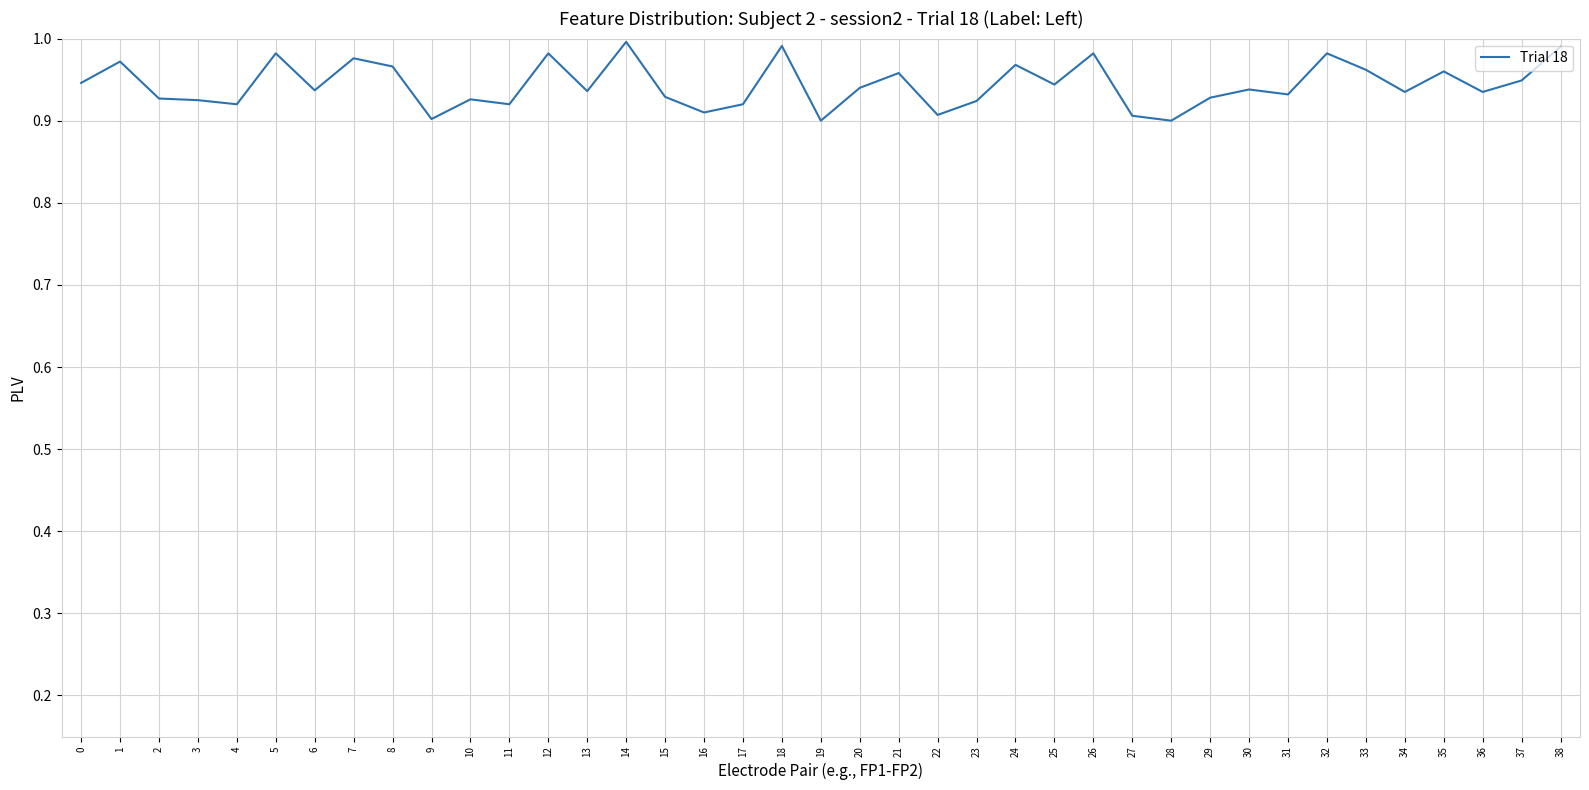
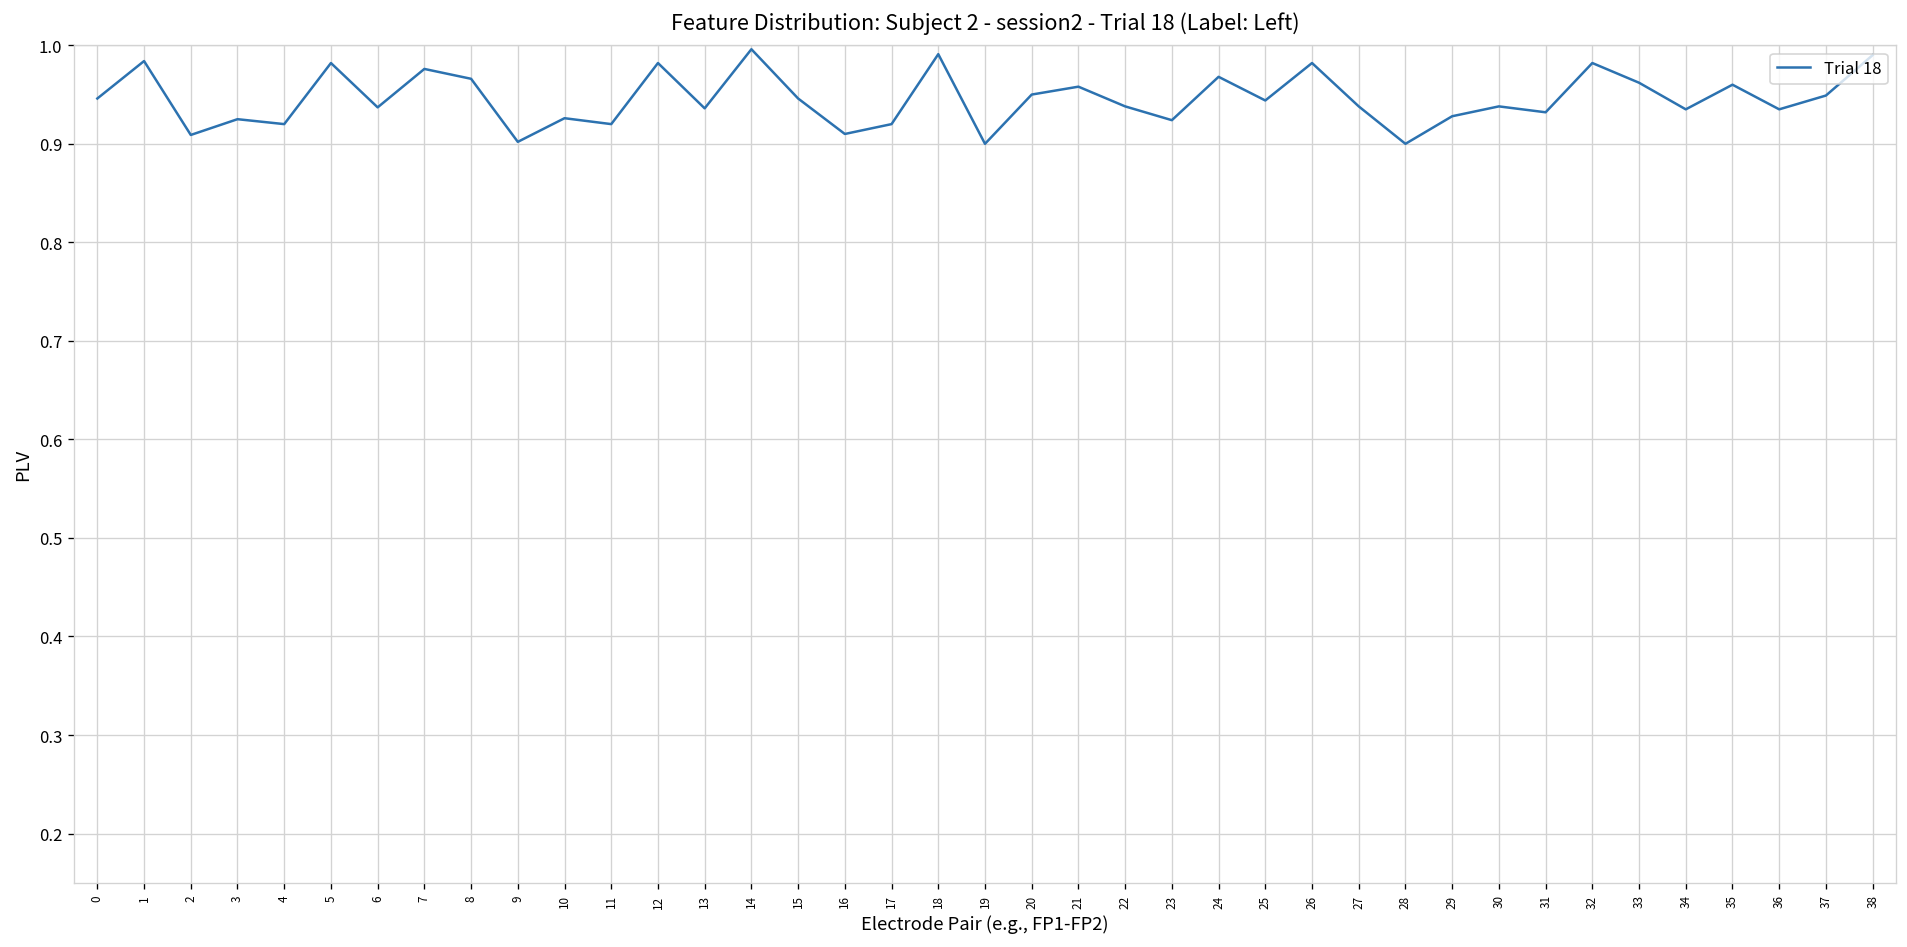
1: 0.97 -> 0.98
2: 0.93 -> 0.91
15: 0.93 -> 0.95
20: 0.94 -> 0.95
22: 0.91 -> 0.94
27: 0.91 -> 0.94
